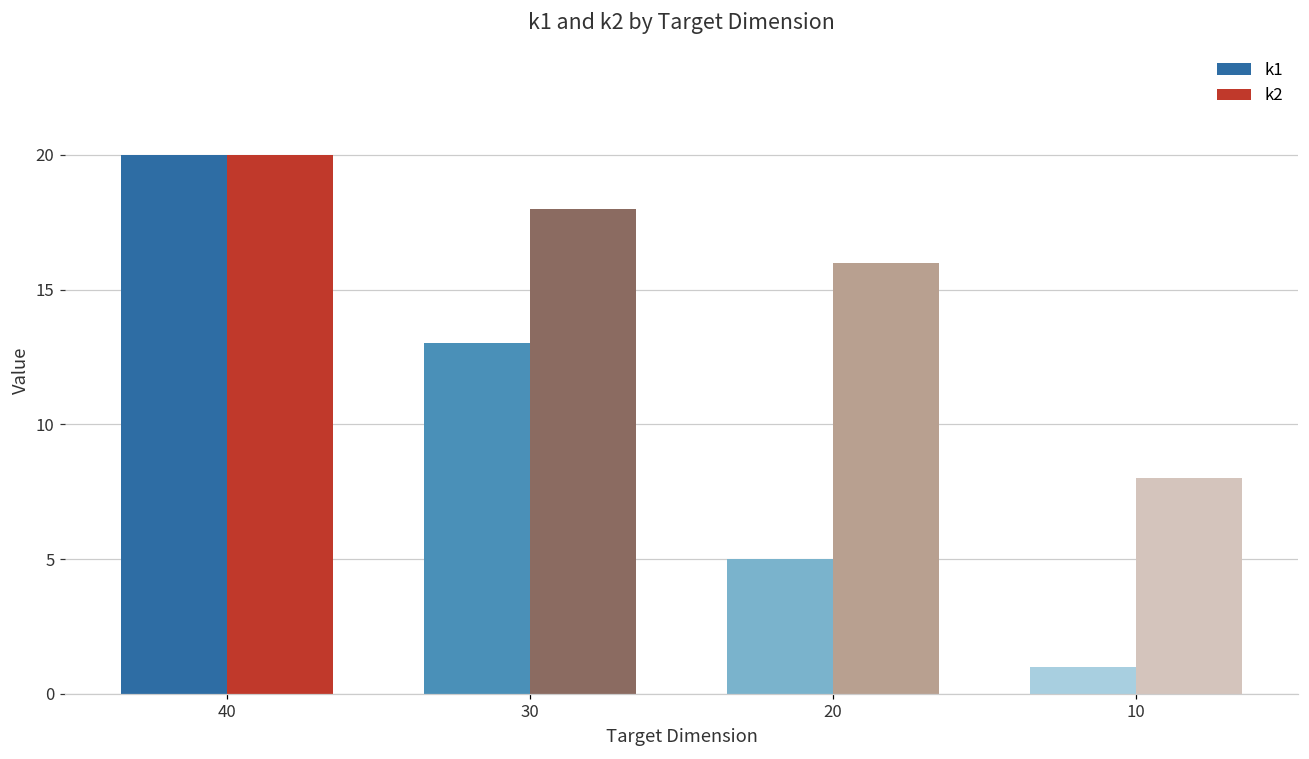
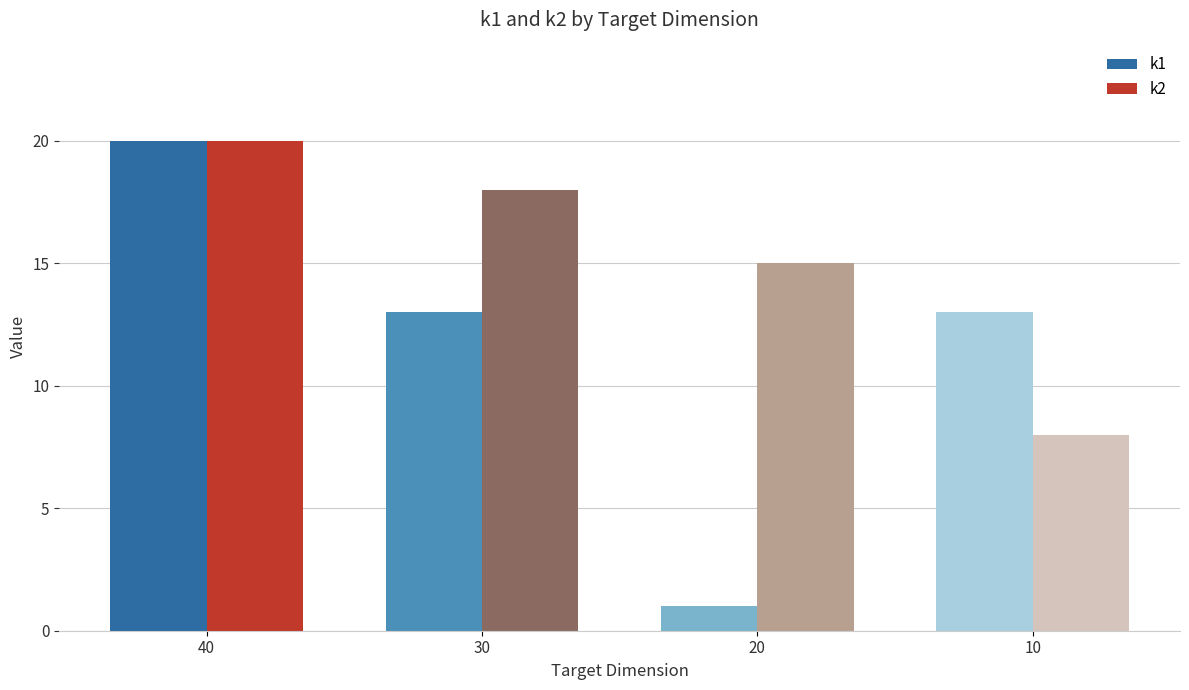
k1, 20: 5 -> 1
k2, 20: 16 -> 15
k1, 10: 1 -> 13
